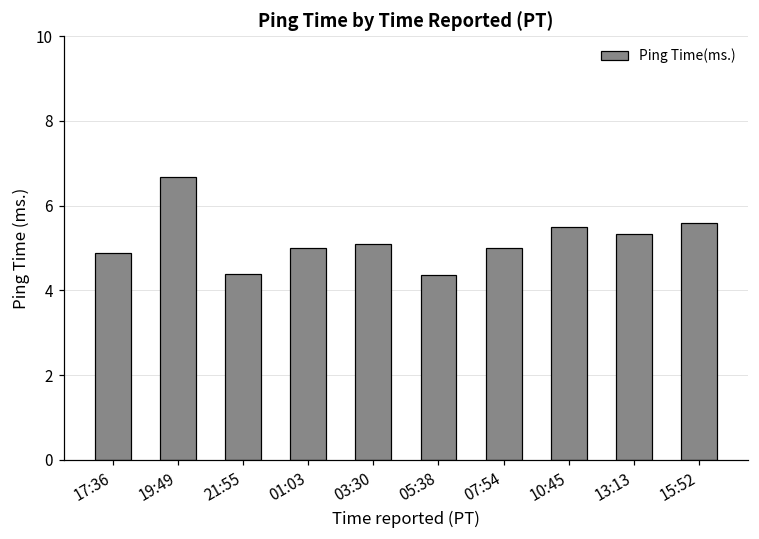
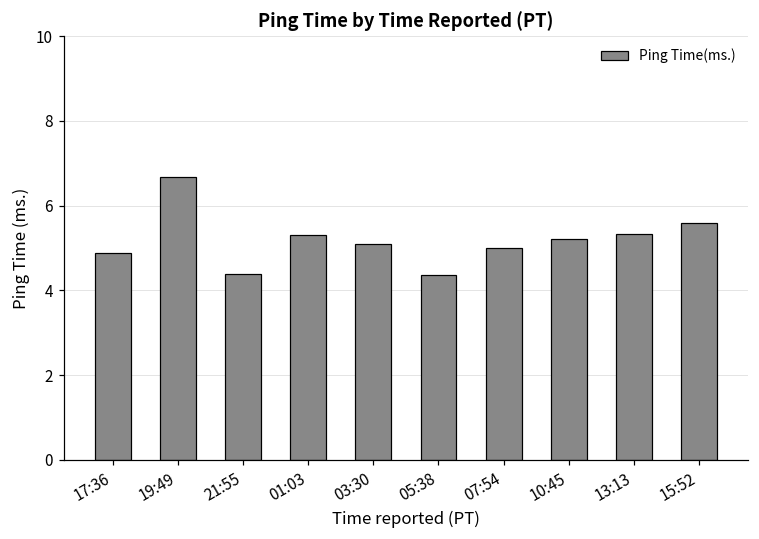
01:03: 5.0 -> 5.3
10:45: 5.5 -> 5.2
